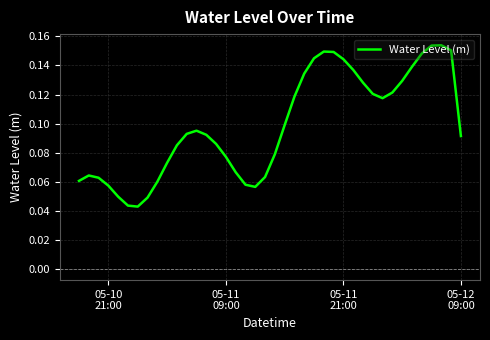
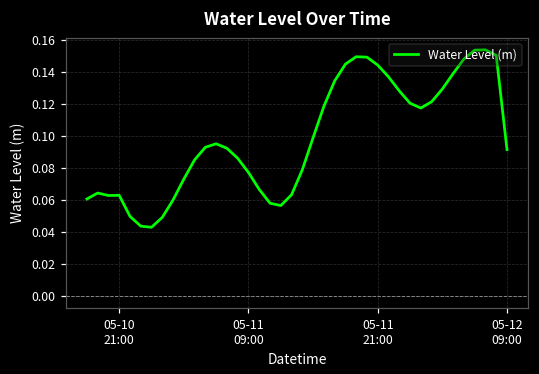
05-10 21:00: 0.057 -> 0.063
